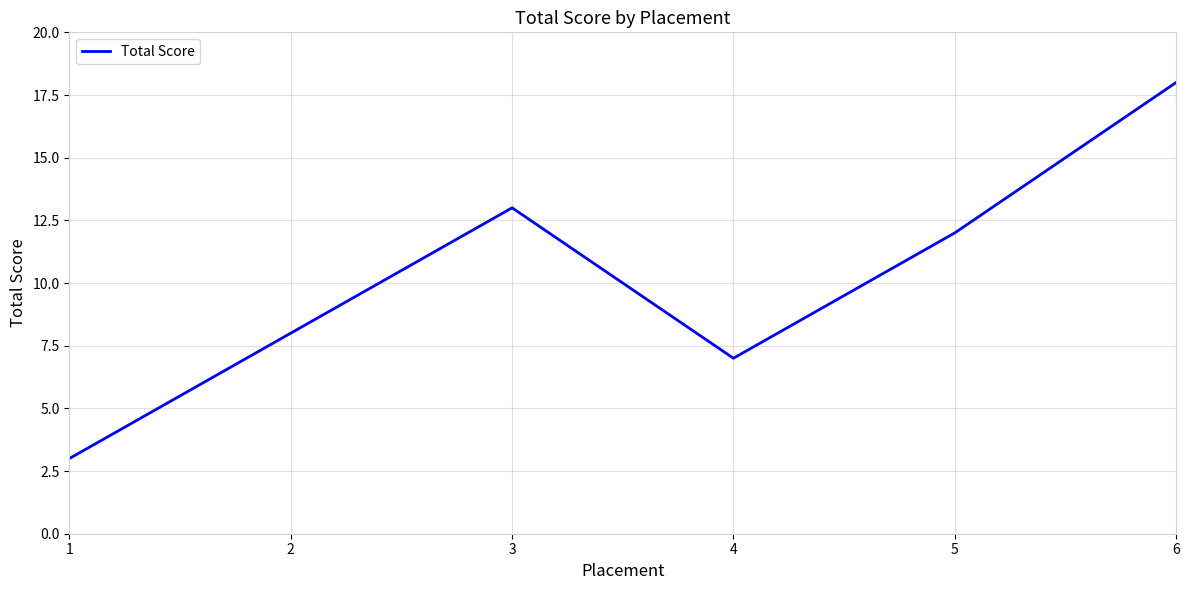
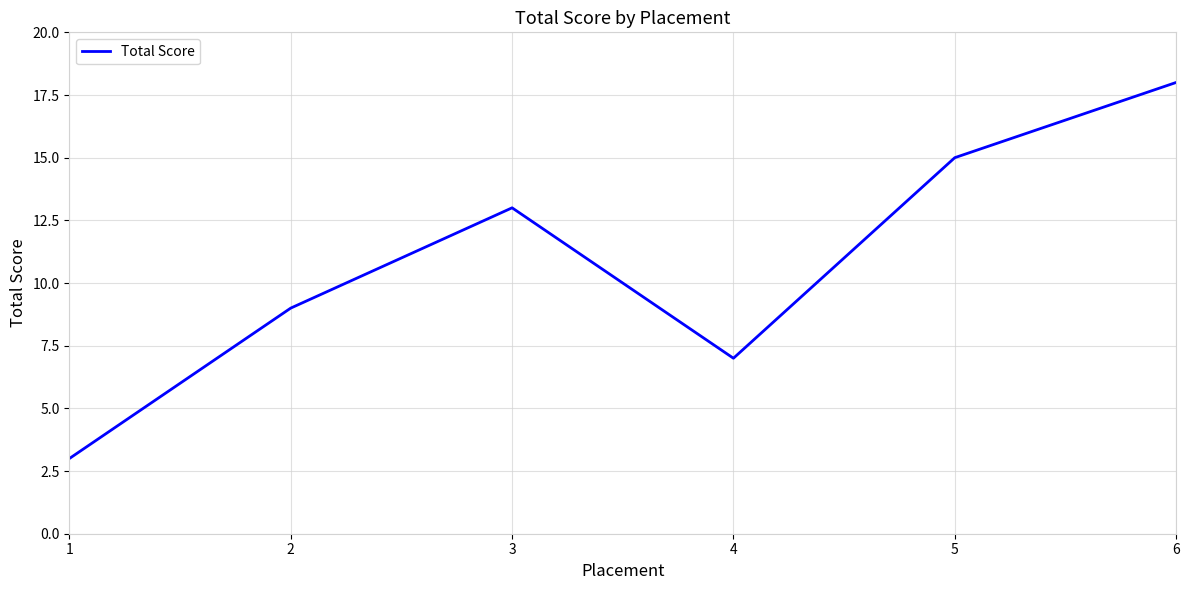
2: 8 -> 9
5: 12 -> 15
